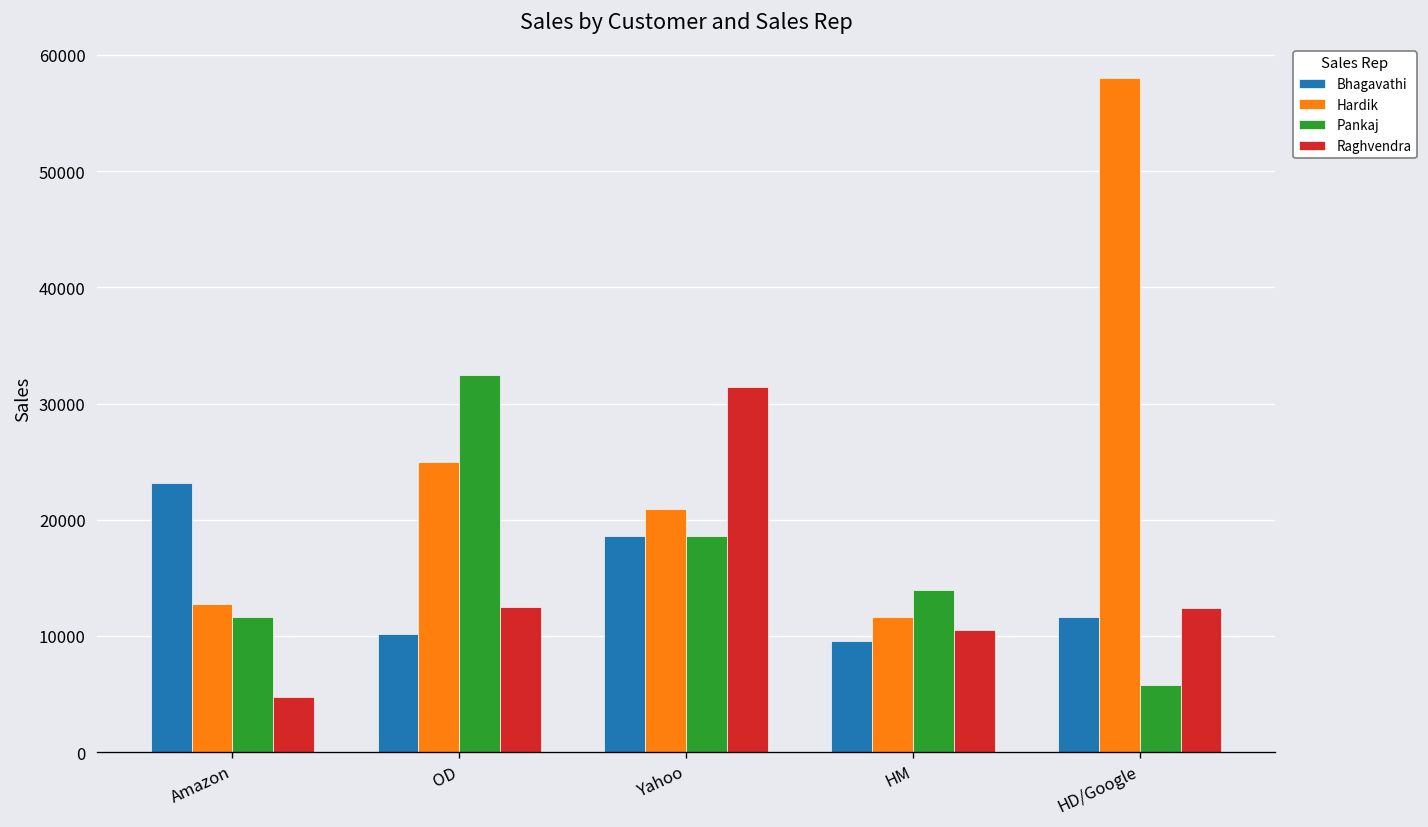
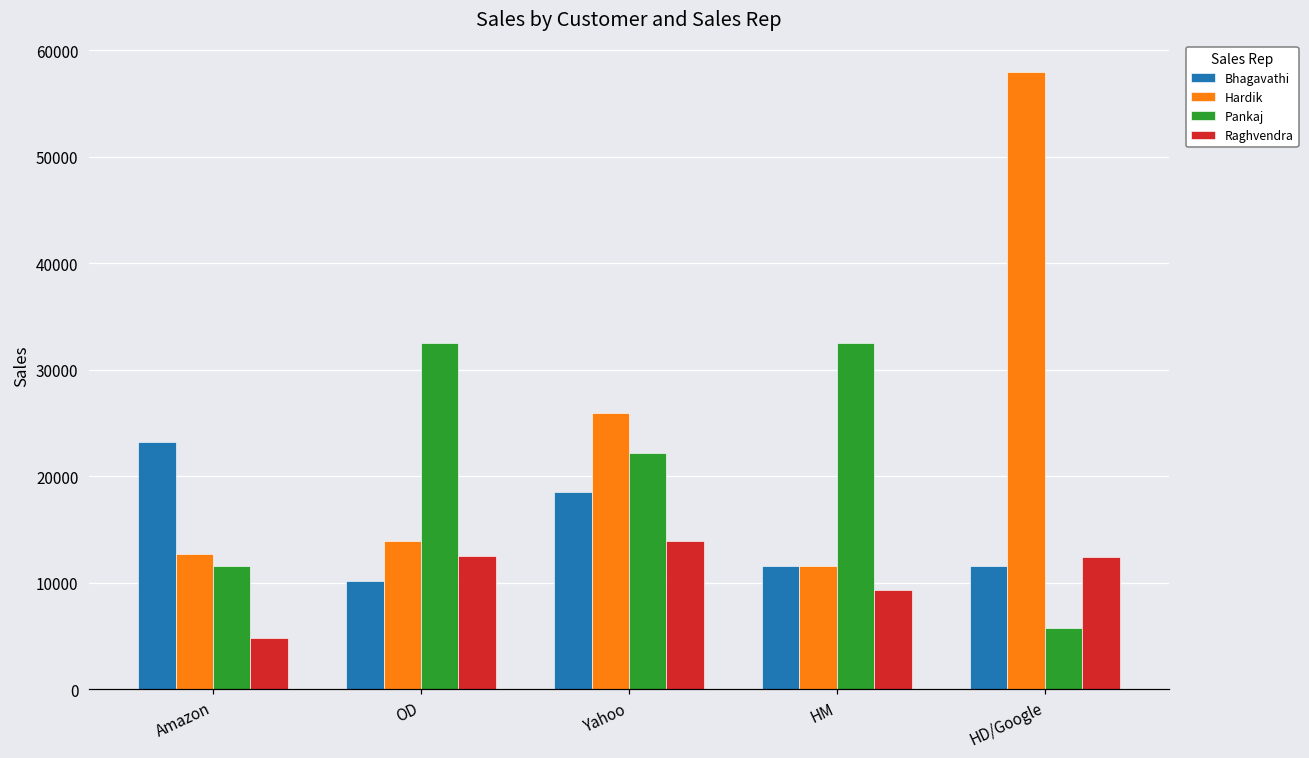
Hardik, OD: 25000 -> 14000
Hardik, Yahoo: 21000 -> 26000
Pankaj, Yahoo: 19000 -> 22000
Raghvendra, Yahoo: 31000 -> 14000
Bhagavathi, HM: 10000 -> 12000
Pankaj, HM: 14000 -> 33000
Raghvendra, HM: 11000 -> 9000
